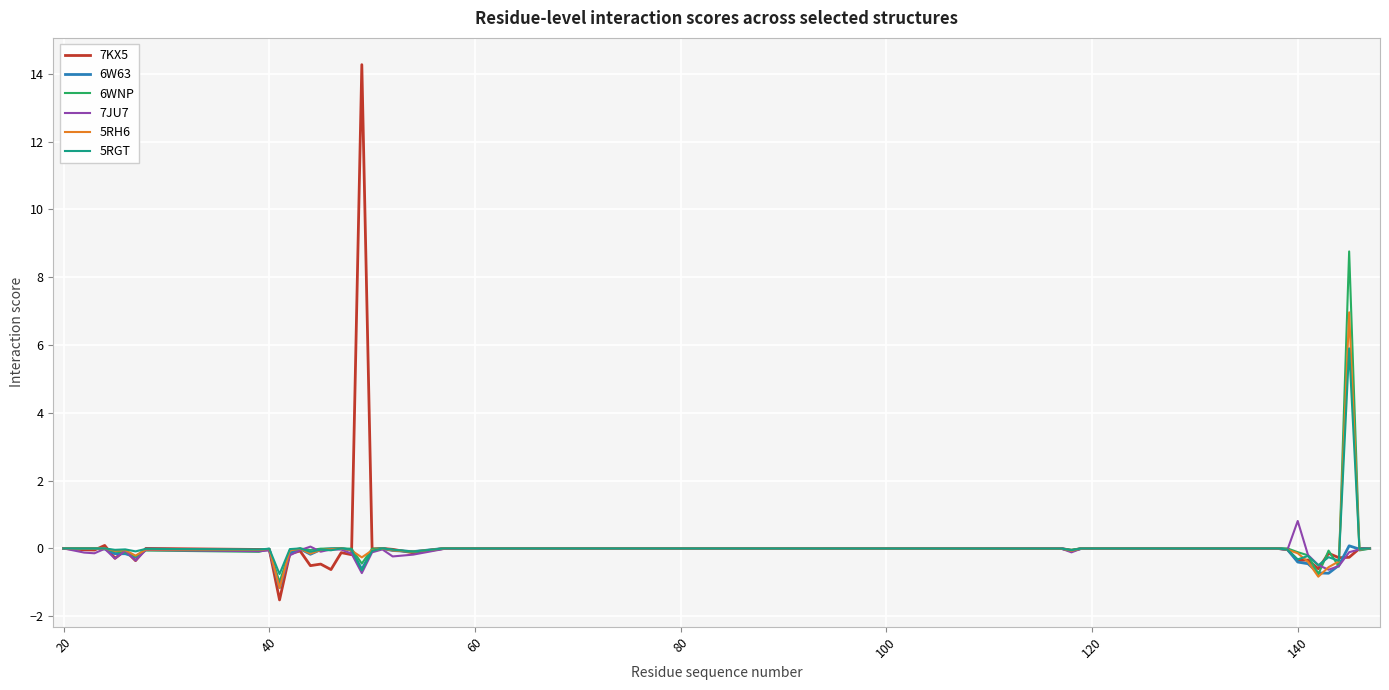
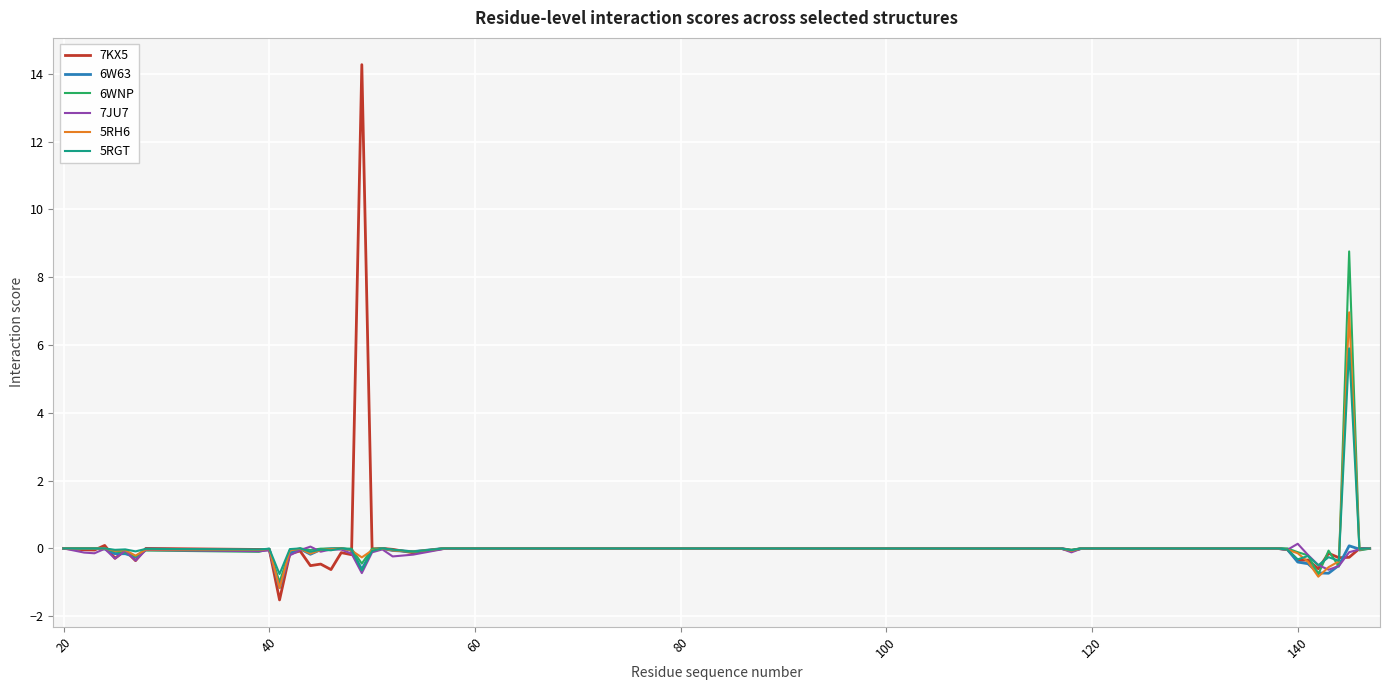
7JU7, 140: 0.8 -> 0.1
